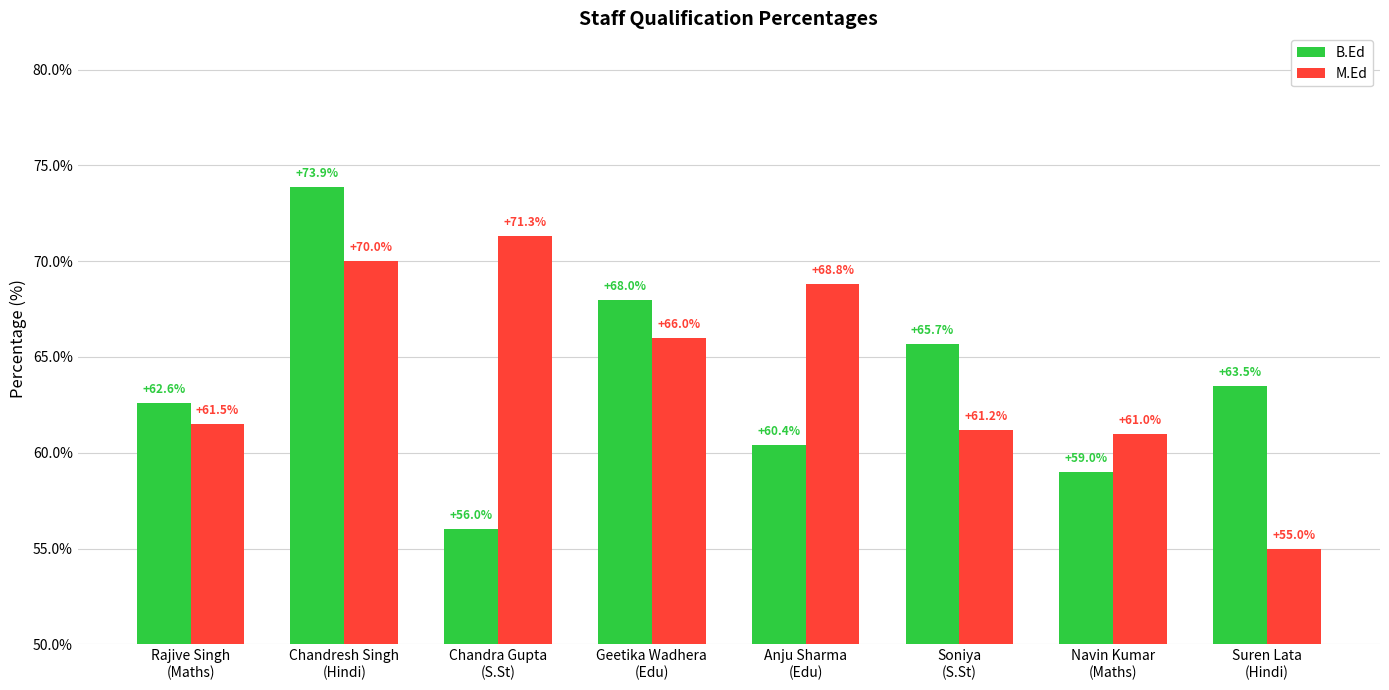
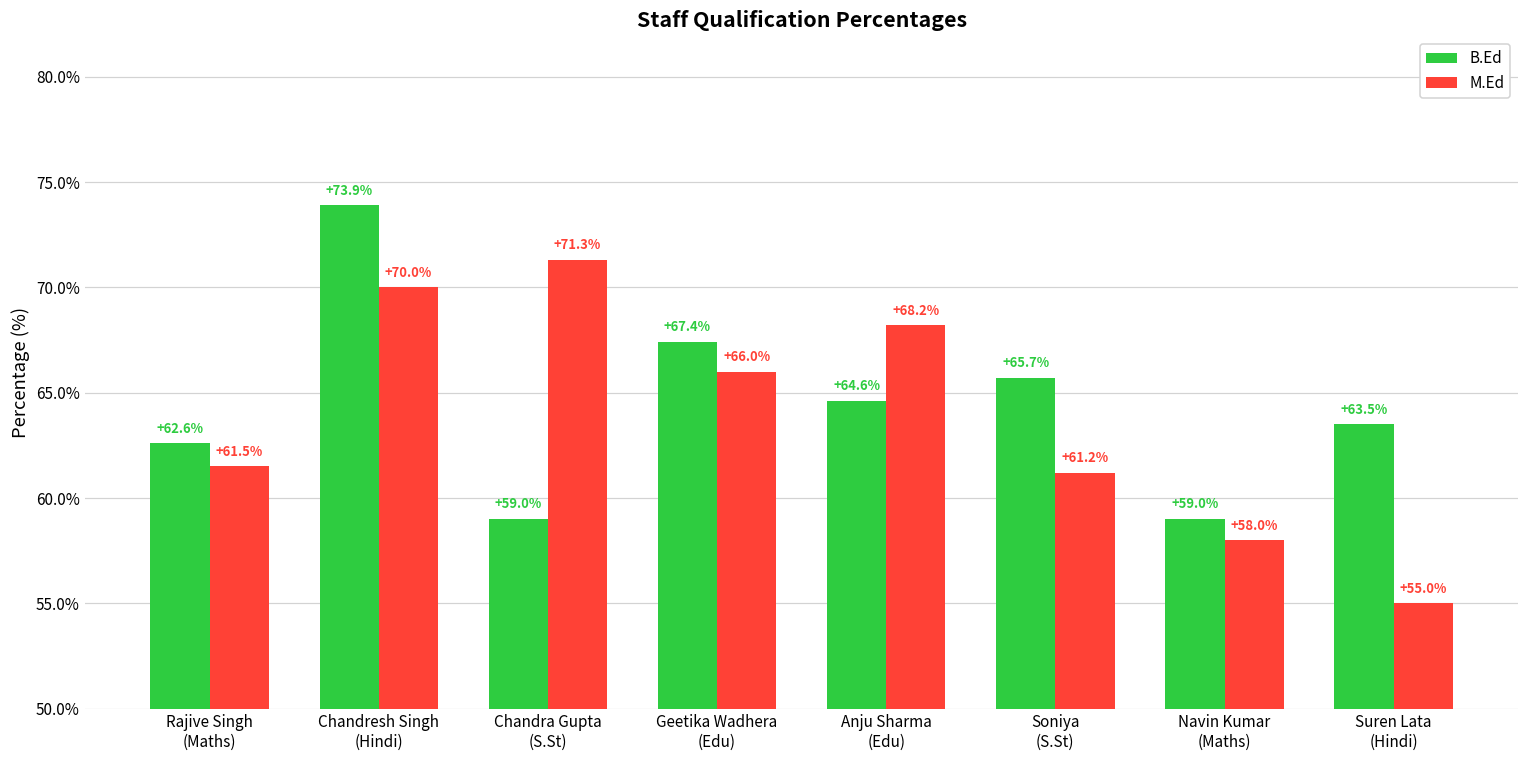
B.Ed, Chandra Gupta (S.St): +56.0% -> +59.0%
B.Ed, Geetika Wadhera (Edu): +68.0% -> +67.4%
B.Ed, Anju Sharma (Edu): +60.4% -> +64.6%
M.Ed, Anju Sharma (Edu): +68.8% -> +68.2%
M.Ed, Navin Kumar (Maths): +61.0% -> +58.0%
